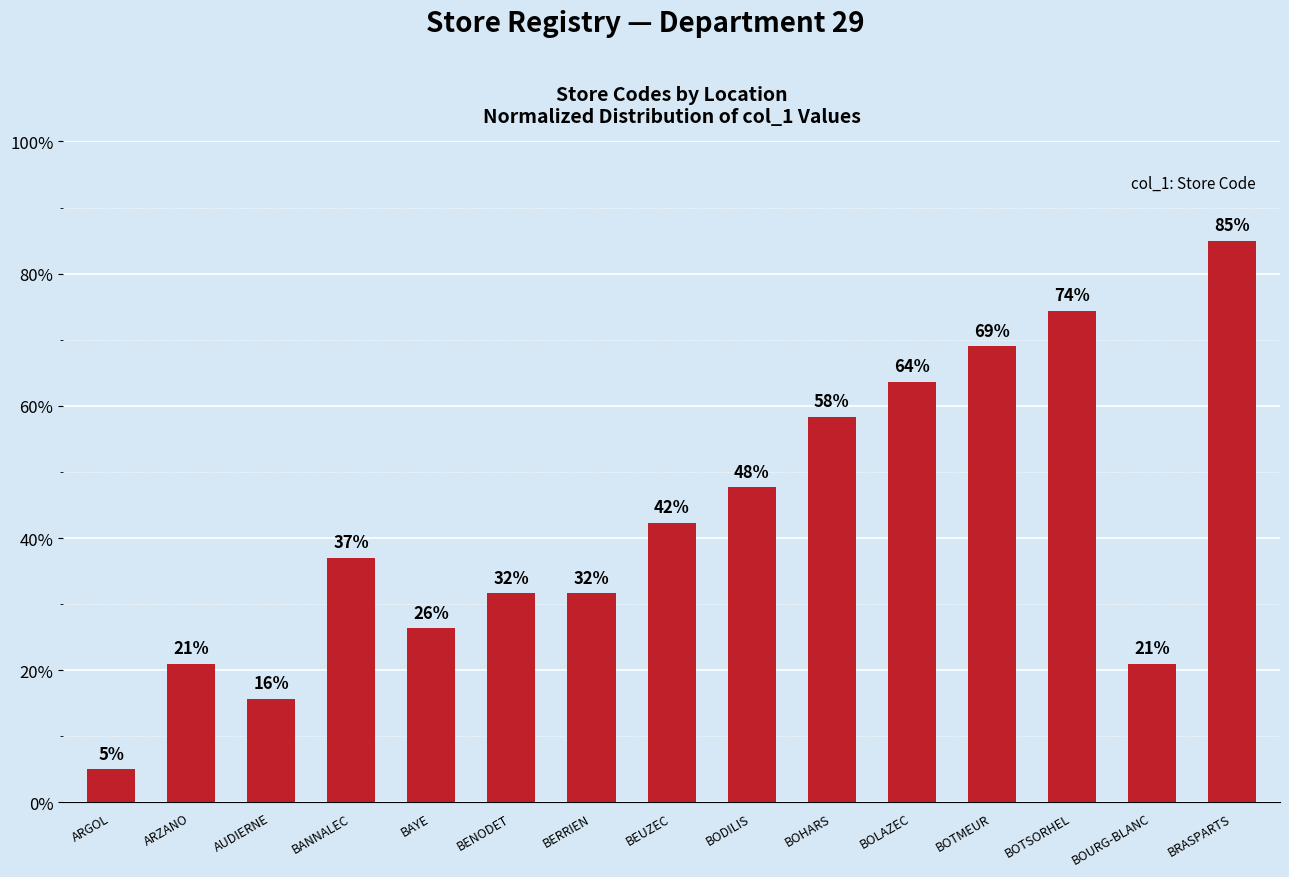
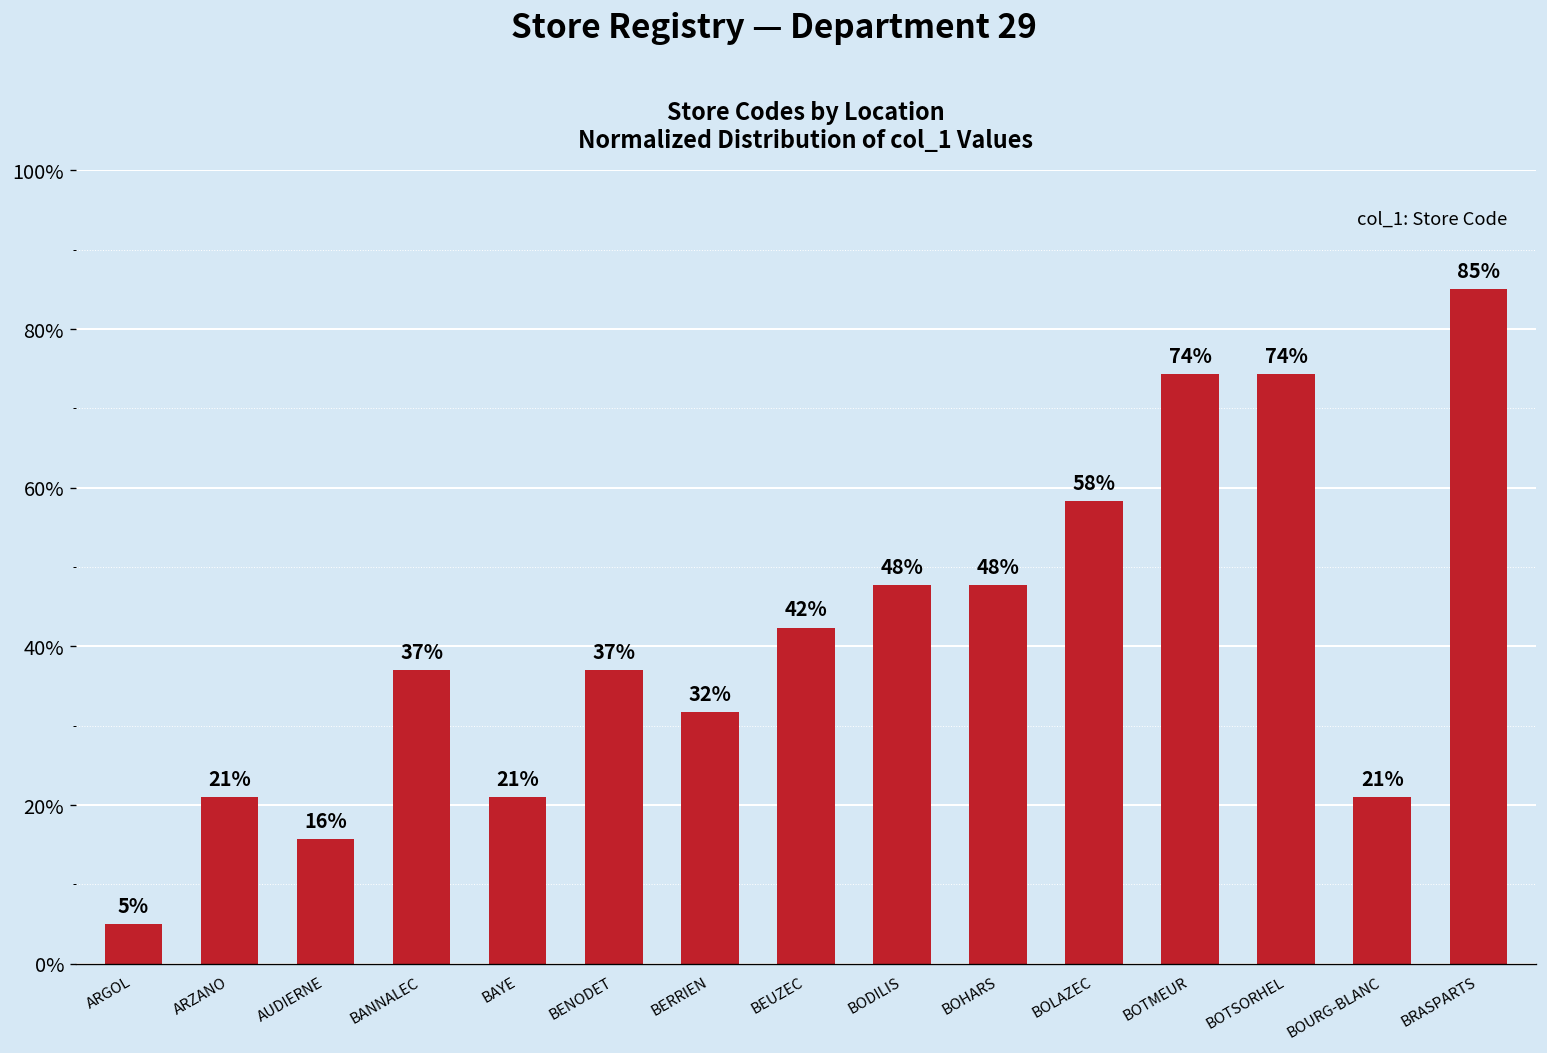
BAYE: 26% -> 21%
BENODET: 32% -> 37%
BOHARS: 58% -> 48%
BOLAZEC: 64% -> 58%
BOTMEUR: 69% -> 74%
